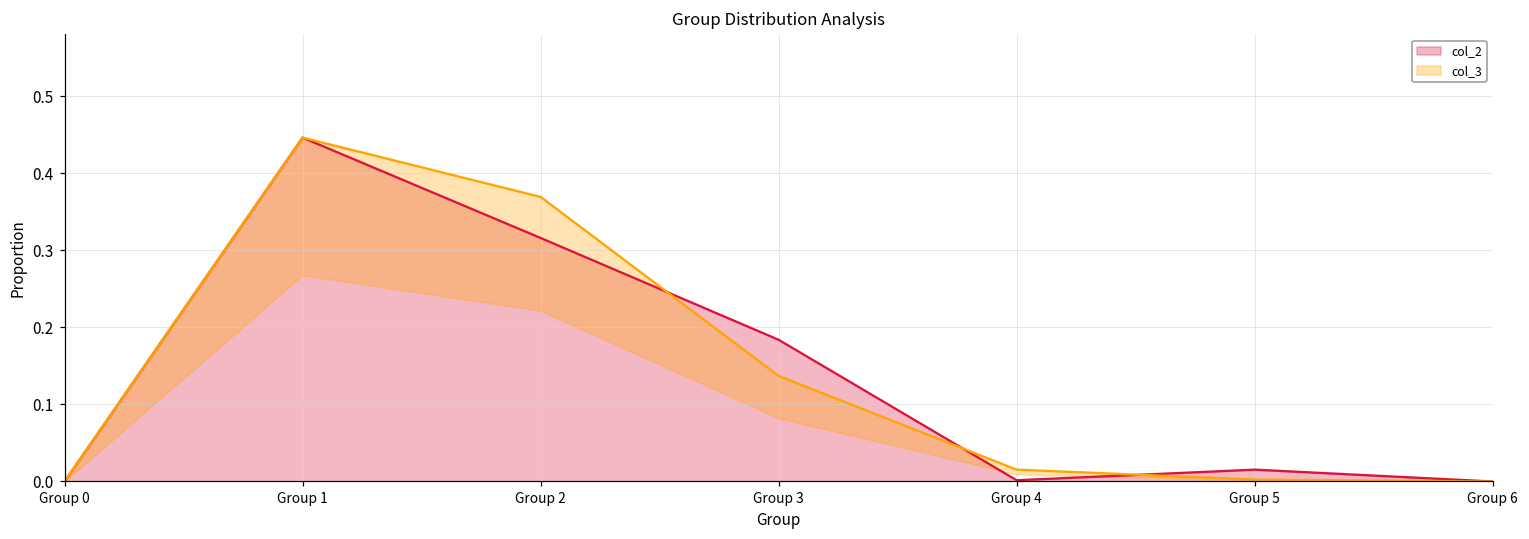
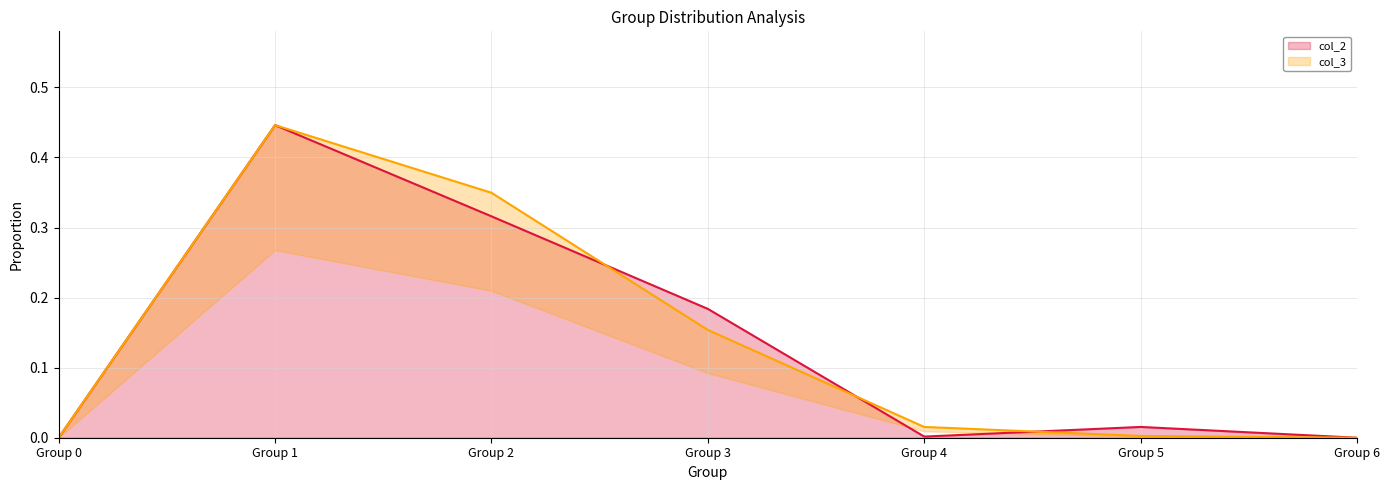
col_3, Group 2: 0.37 -> 0.35
col_3, Group 3: 0.14 -> 0.15
